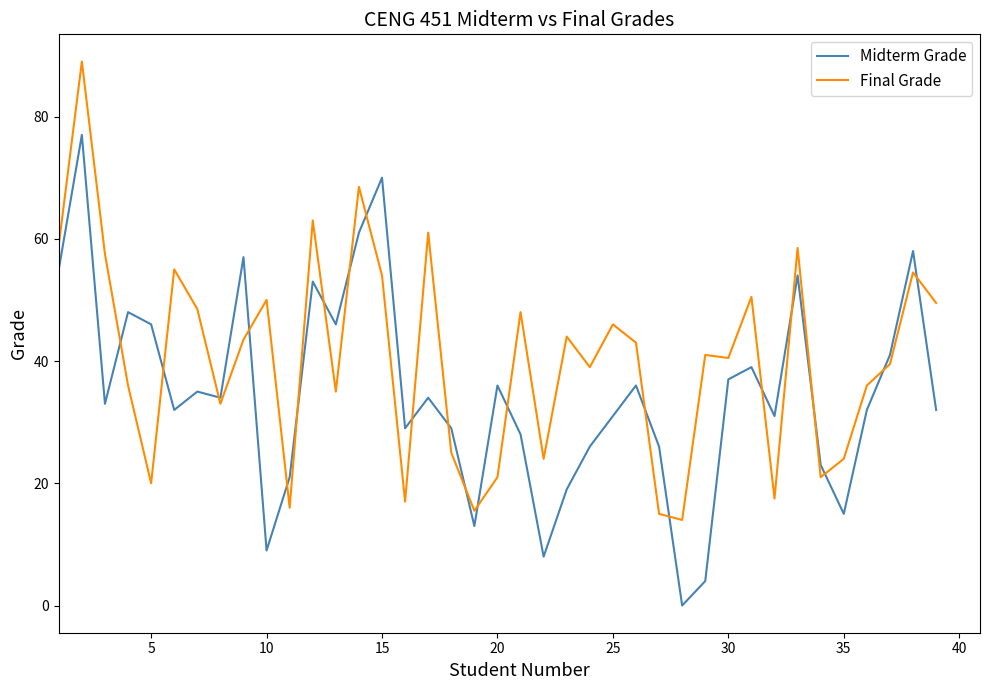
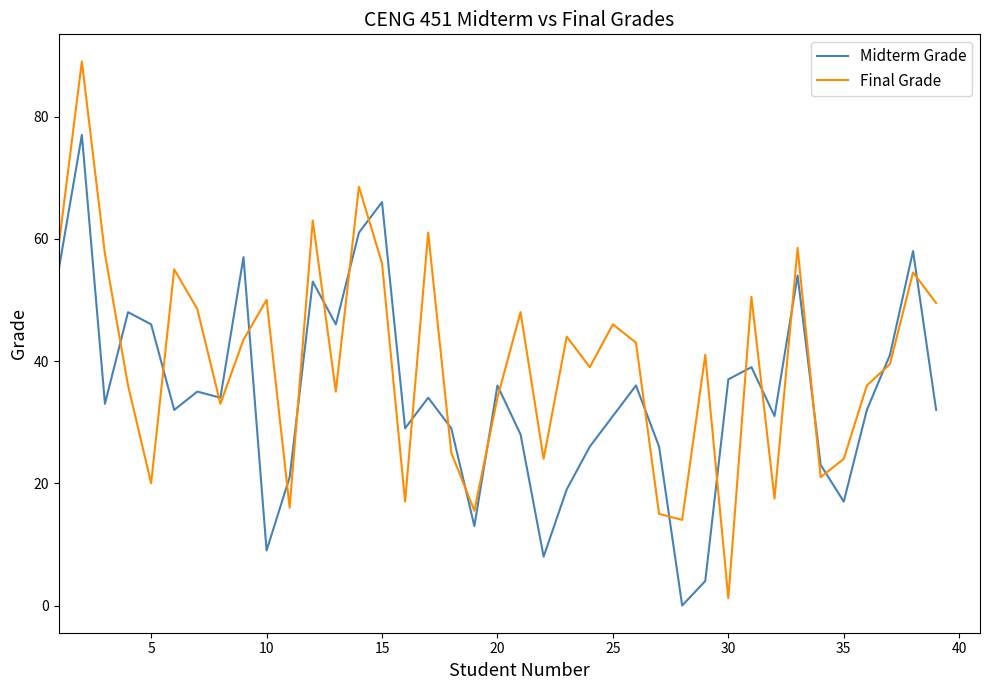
Midterm Grade, 15: 70 -> 66
Final Grade, 15: 54 -> 56
Final Grade, 20: 21 -> 34
Final Grade, 30: 41 -> 1
Midterm Grade, 35: 15 -> 17
